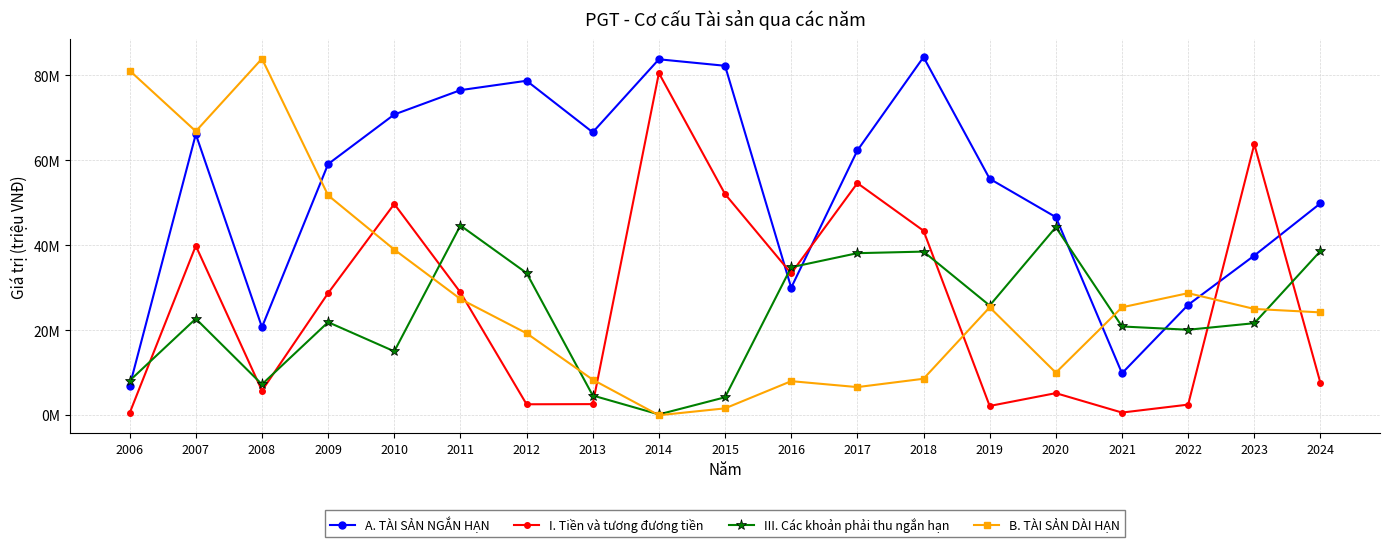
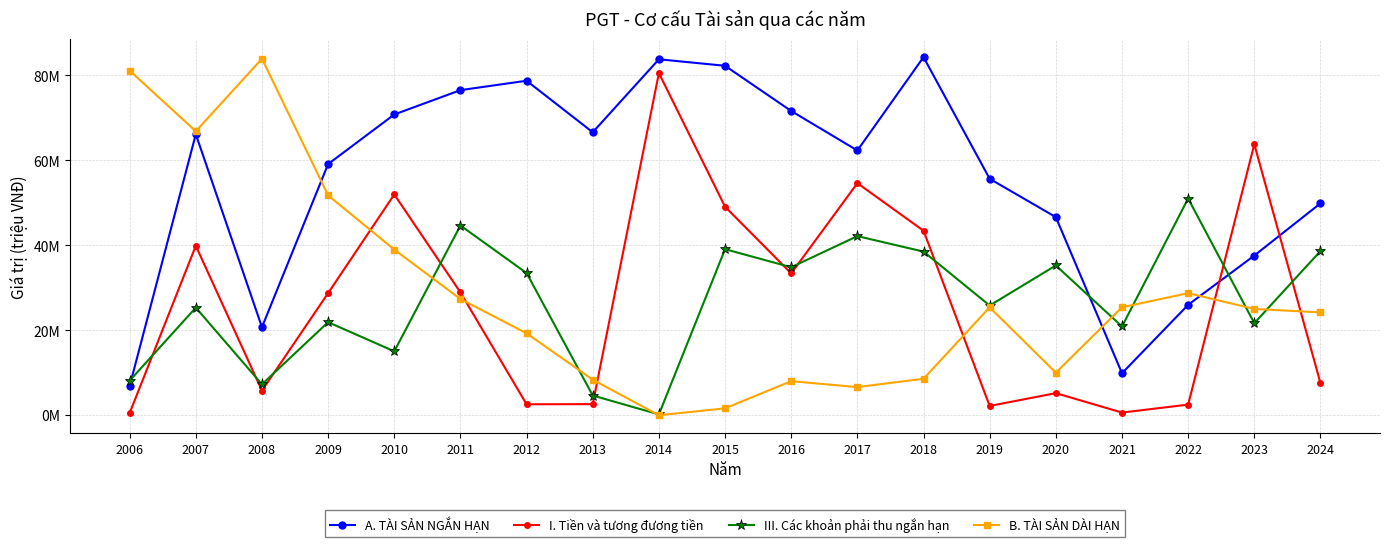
III. Các khoản phải thu ngắn hạn, 2007: 23000000 -> 25000000
I. Tiền và tương đương tiền, 2010: 50000000 -> 52000000
I. Tiền và tương đương tiền, 2015: 52000000 -> 49000000
III. Các khoản phải thu ngắn hạn, 2015: 4000000 -> 39000000
A. TÀI SẢN NGẮN HẠN, 2016: 30000000 -> 72000000
III. Các khoản phải thu ngắn hạn, 2017: 38000000 -> 42000000
III. Các khoản phải thu ngắn hạn, 2020: 44000000 -> 35000000
III. Các khoản phải thu ngắn hạn, 2022: 20000000 -> 51000000
